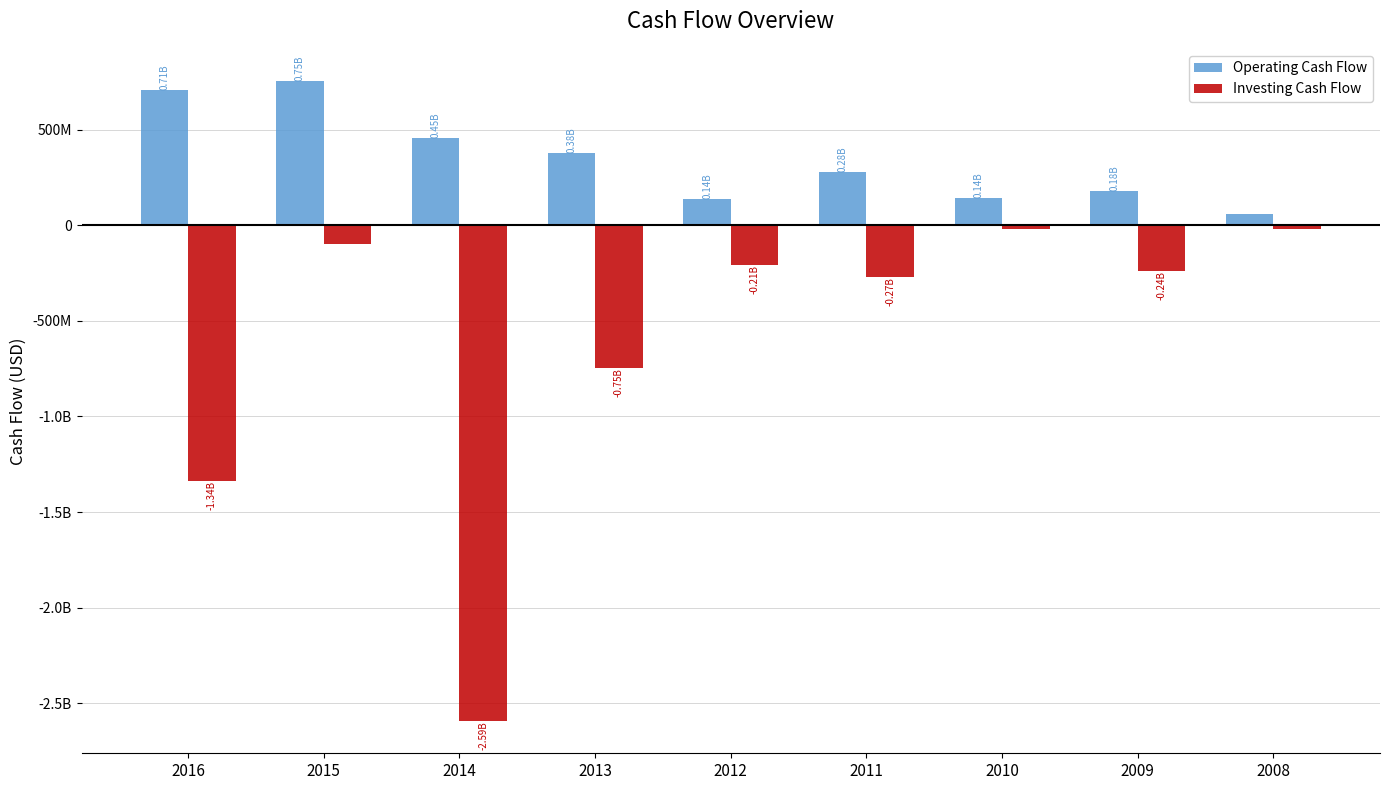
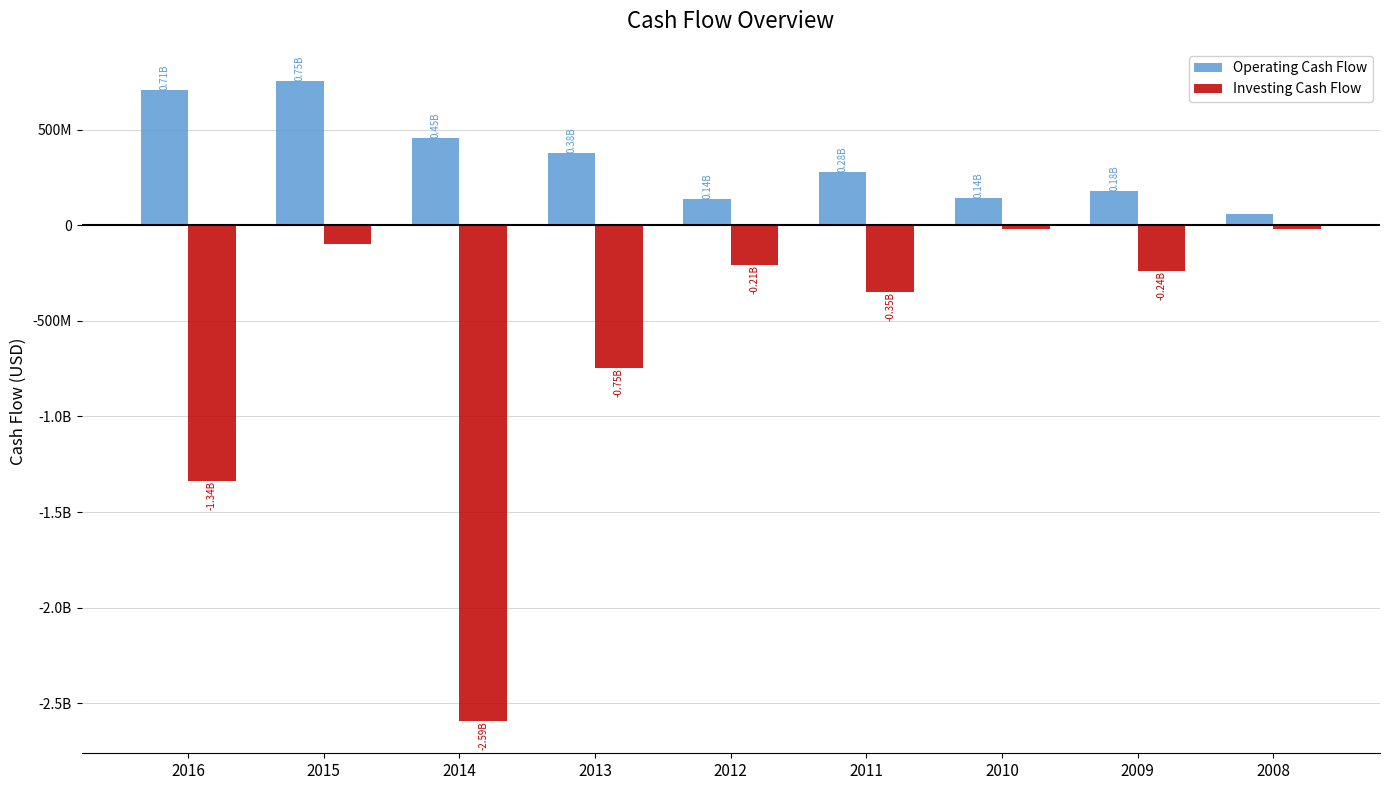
Investing Cash Flow, 2011: -0.27B -> -0.35B
